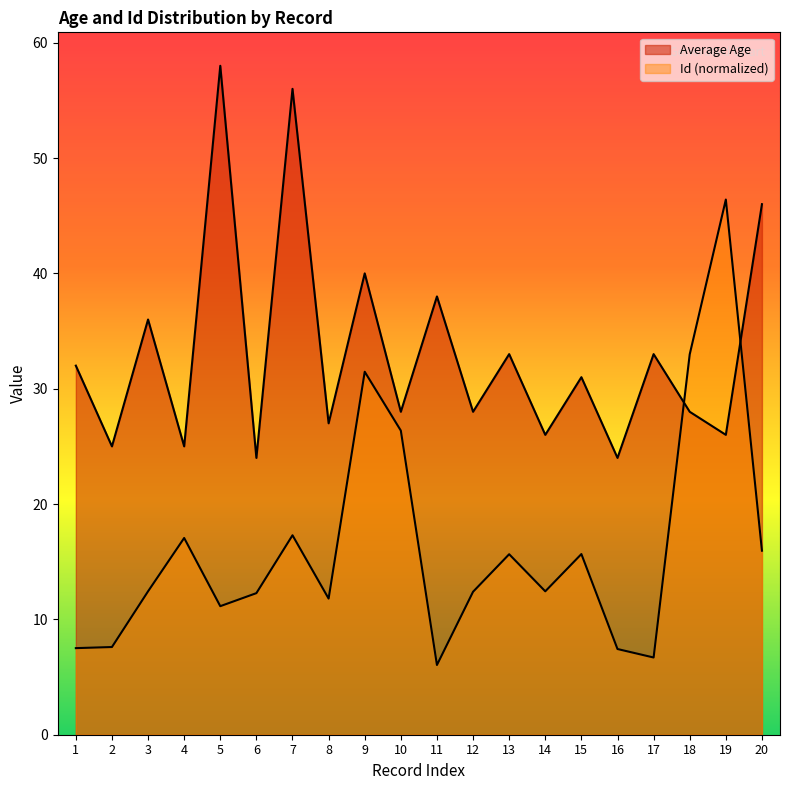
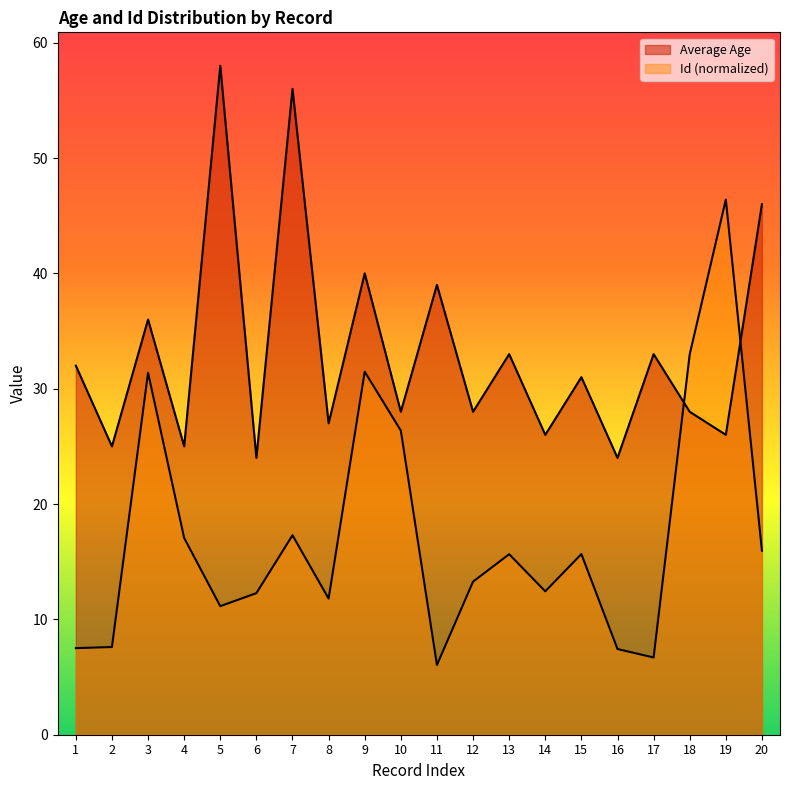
Id (normalized), 3: 12.4 -> 31.4
Average Age, 11: 38 -> 39
Id (normalized), 12: 12.4 -> 13.3
